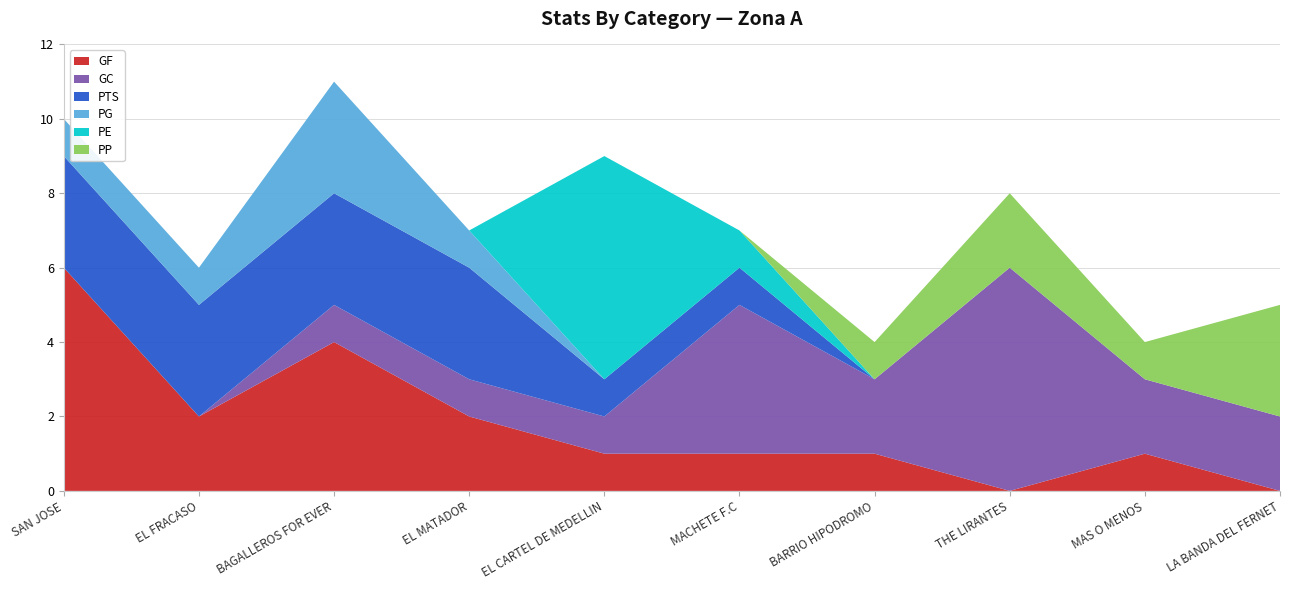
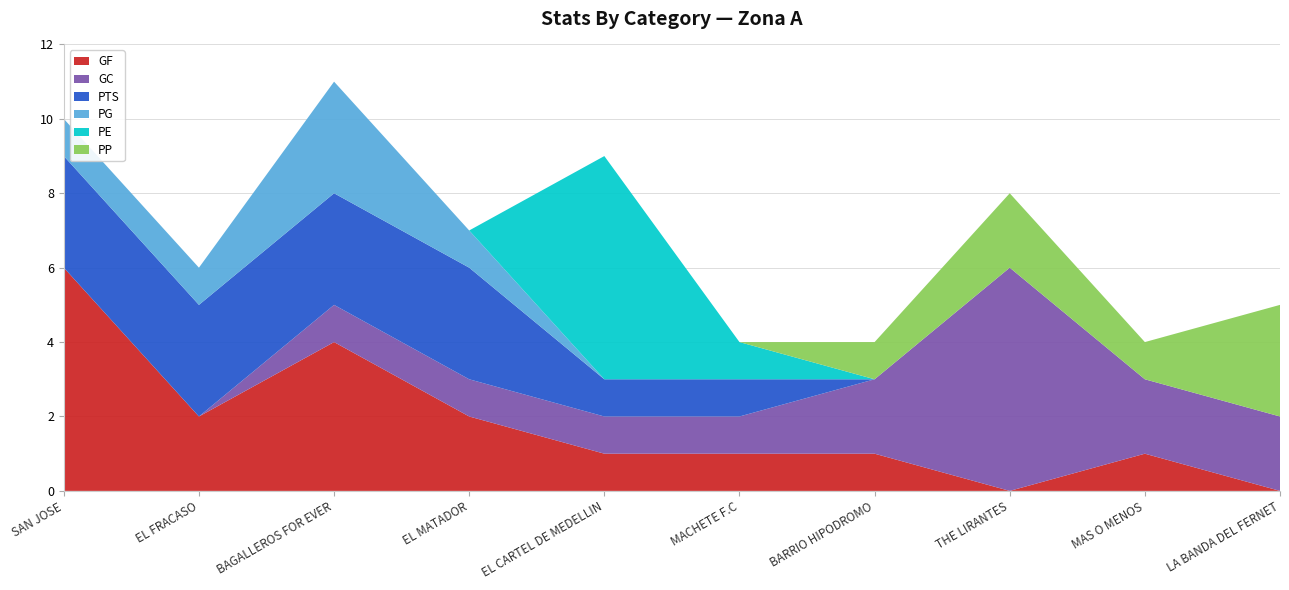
GC, MACHETE F.C: 4 -> 1
